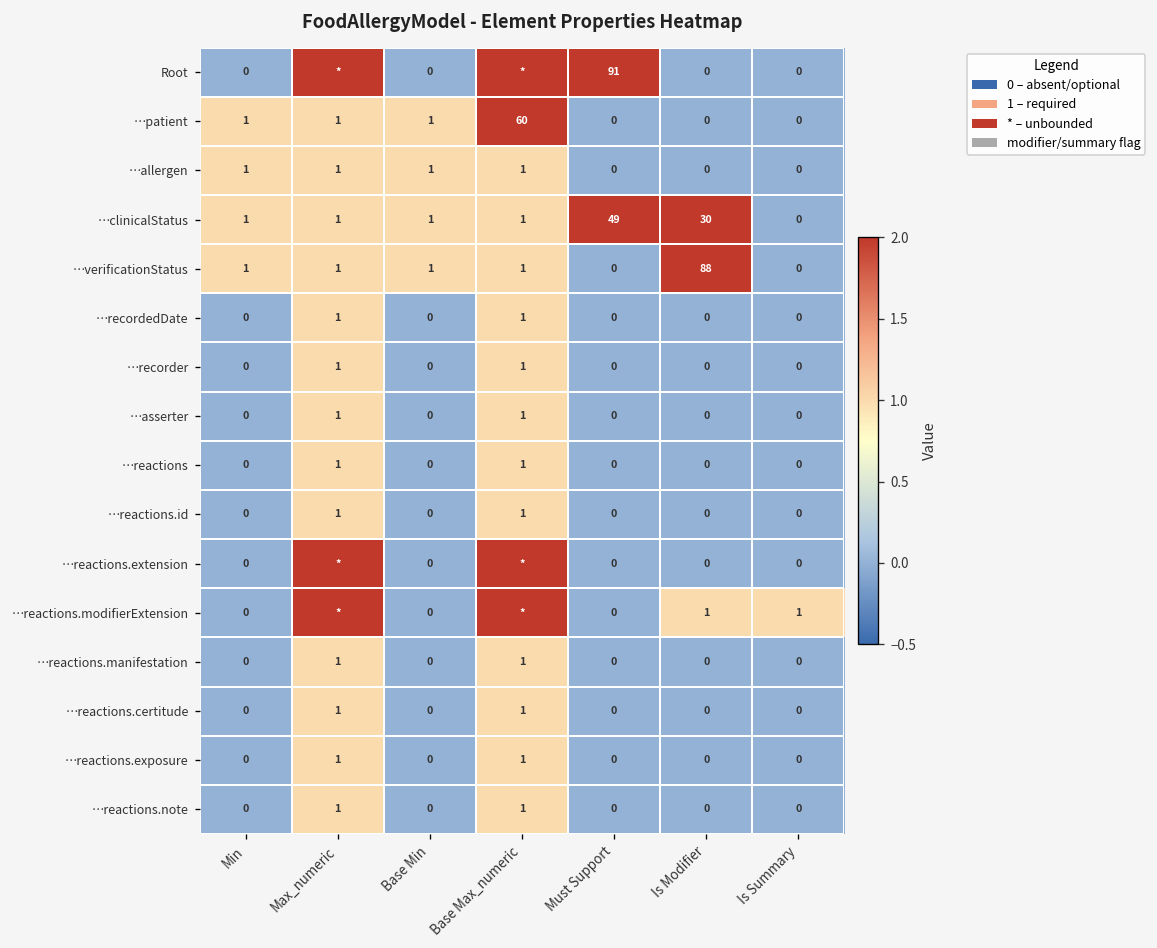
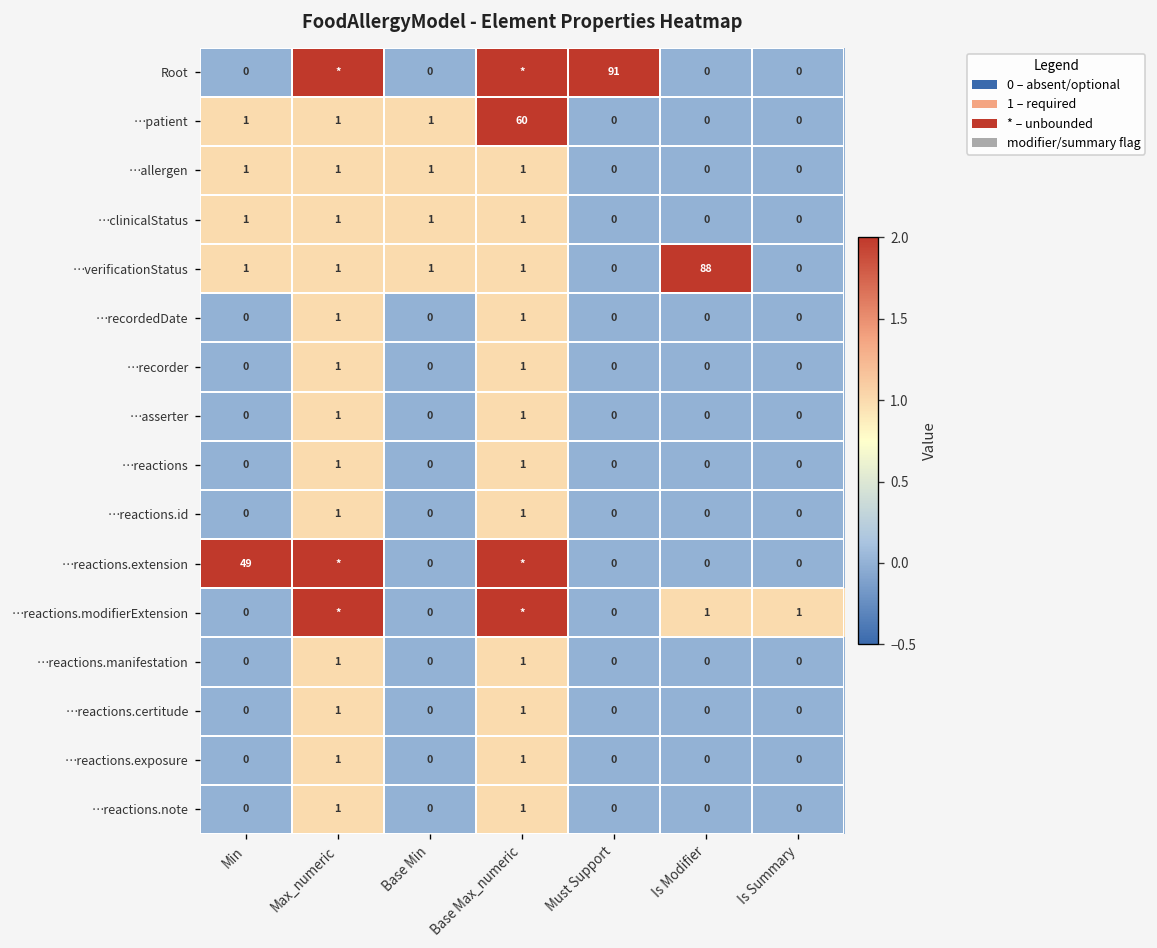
…clinicalStatus, Must Support: 49 -> 0
…clinicalStatus, Is Modifier: 30 -> 0
…reactions.extension, Min: 0 -> 49
